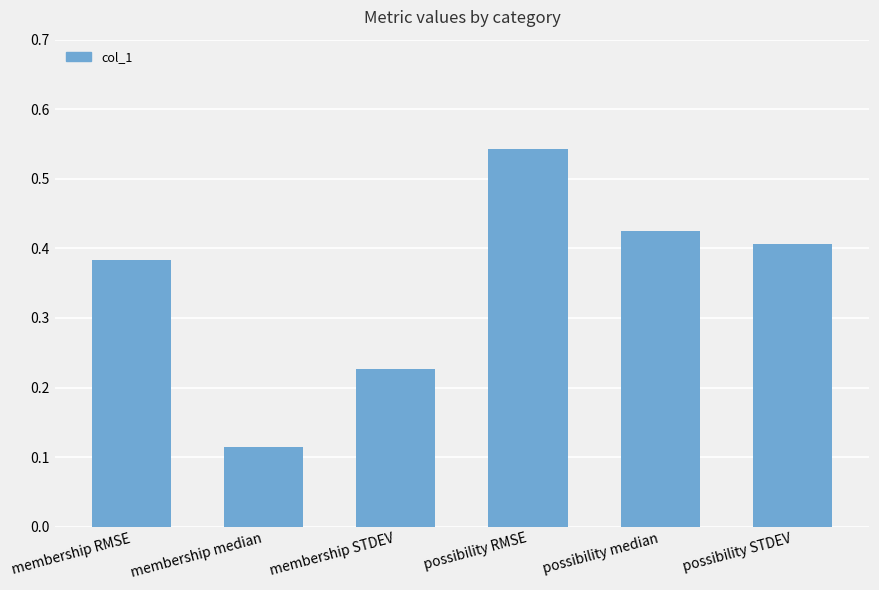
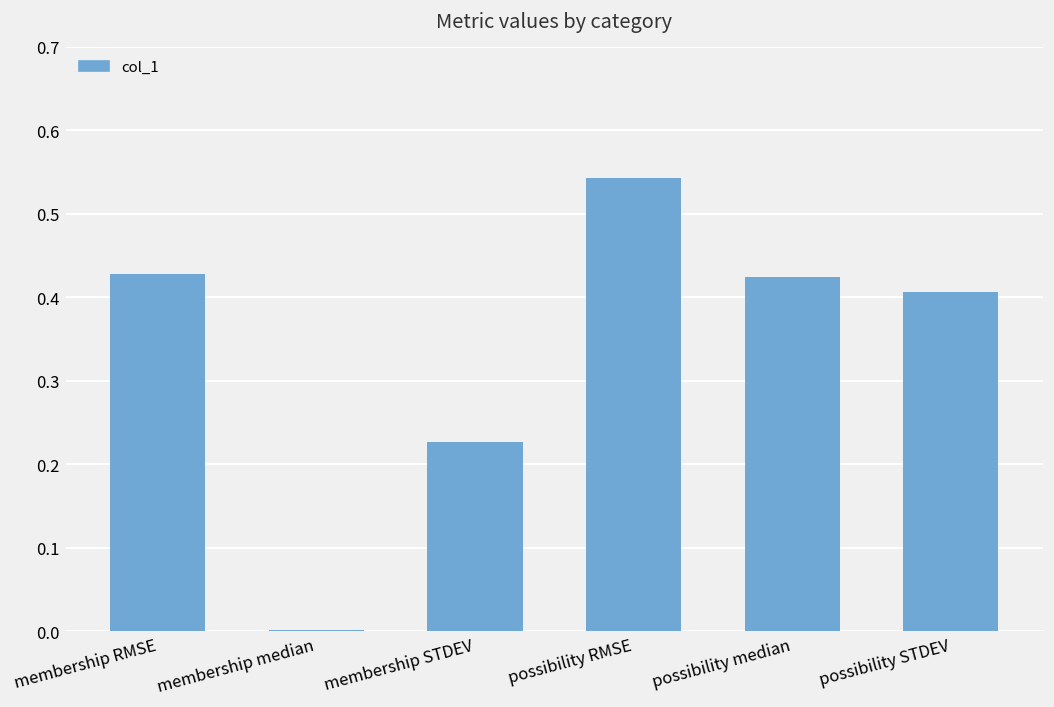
membership RMSE: 0.38 -> 0.43
membership median: 0.11 -> 0.00
